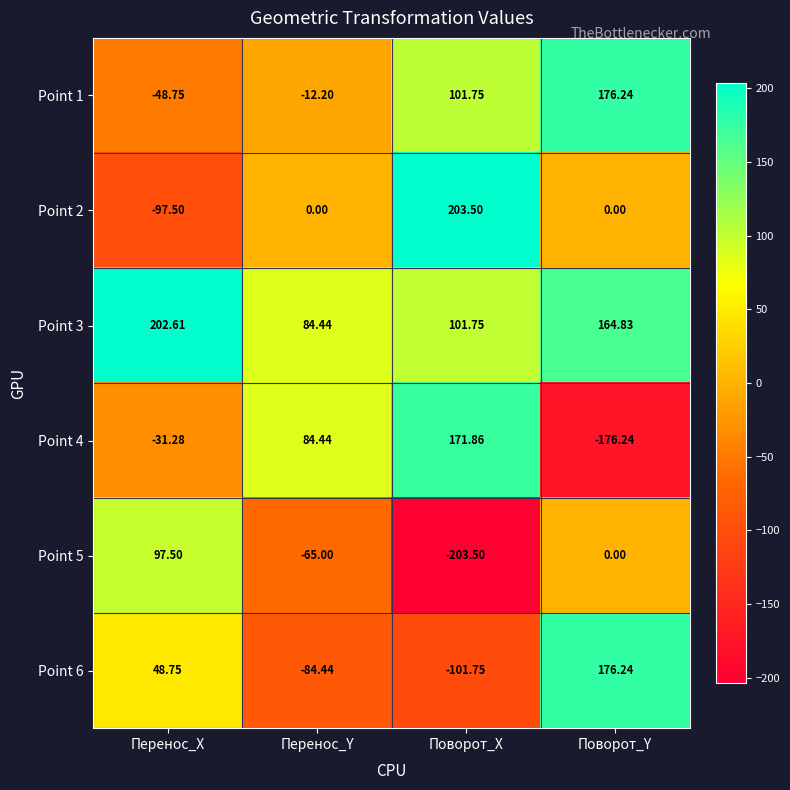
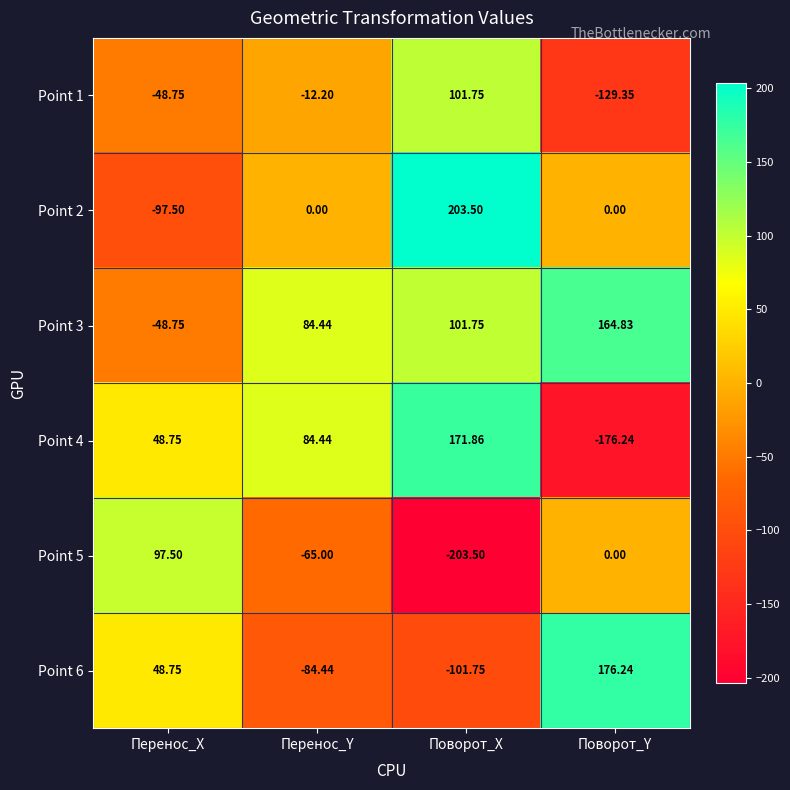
Point 1, Поворот_Y: 176.24 -> -129.35
Point 3, Перенос_X: 202.61 -> -48.75
Point 4, Перенос_X: -31.28 -> 48.75
